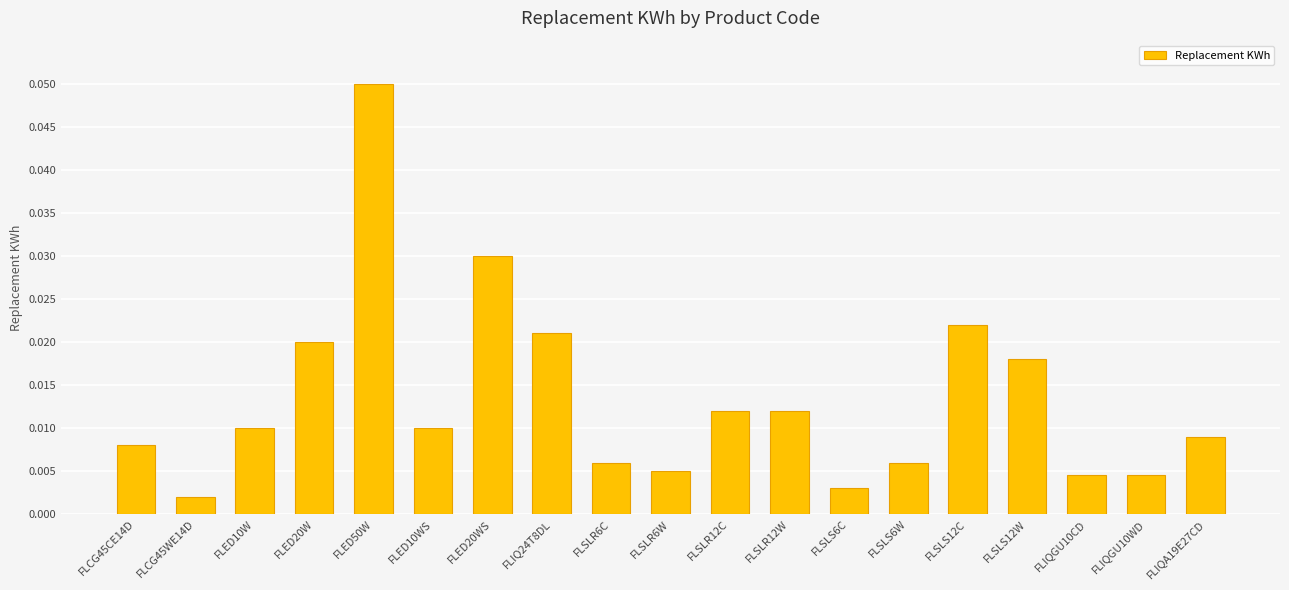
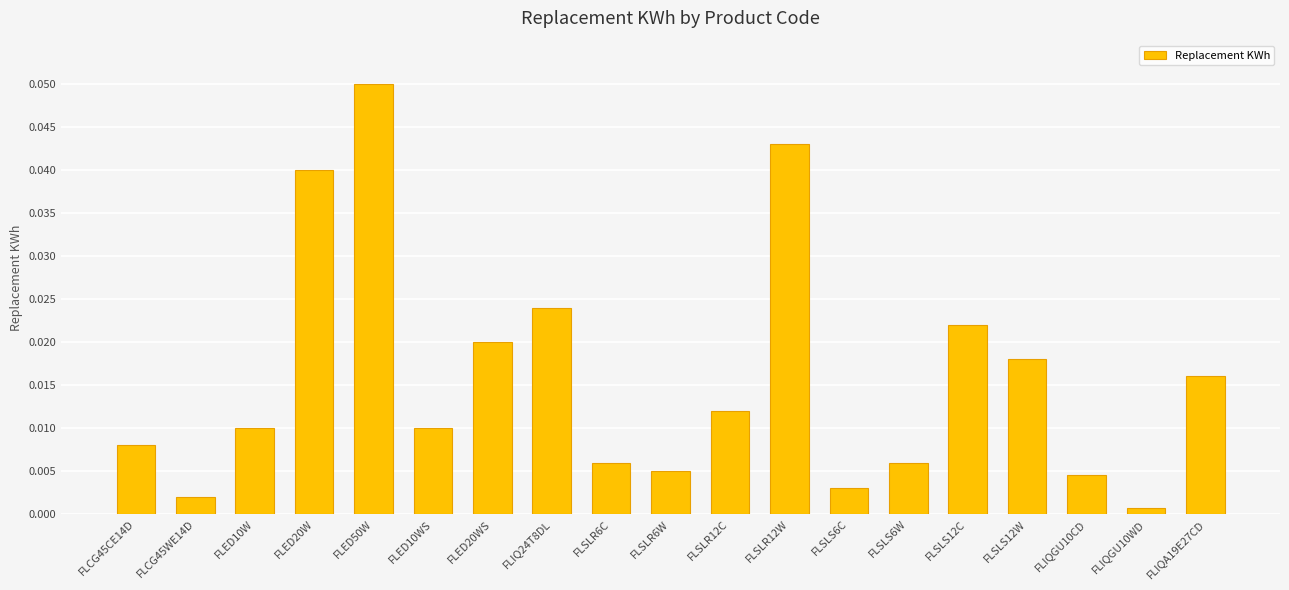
FLED20W: 0.02 -> 0.04
FLED20WS: 0.03 -> 0.02
FLIQ24T8DL: 0.021 -> 0.024
FLSLR12W: 0.012 -> 0.043
FLIQGU10WD: 0.005 -> 0.001
FLIQA19E27CD: 0.009 -> 0.016
